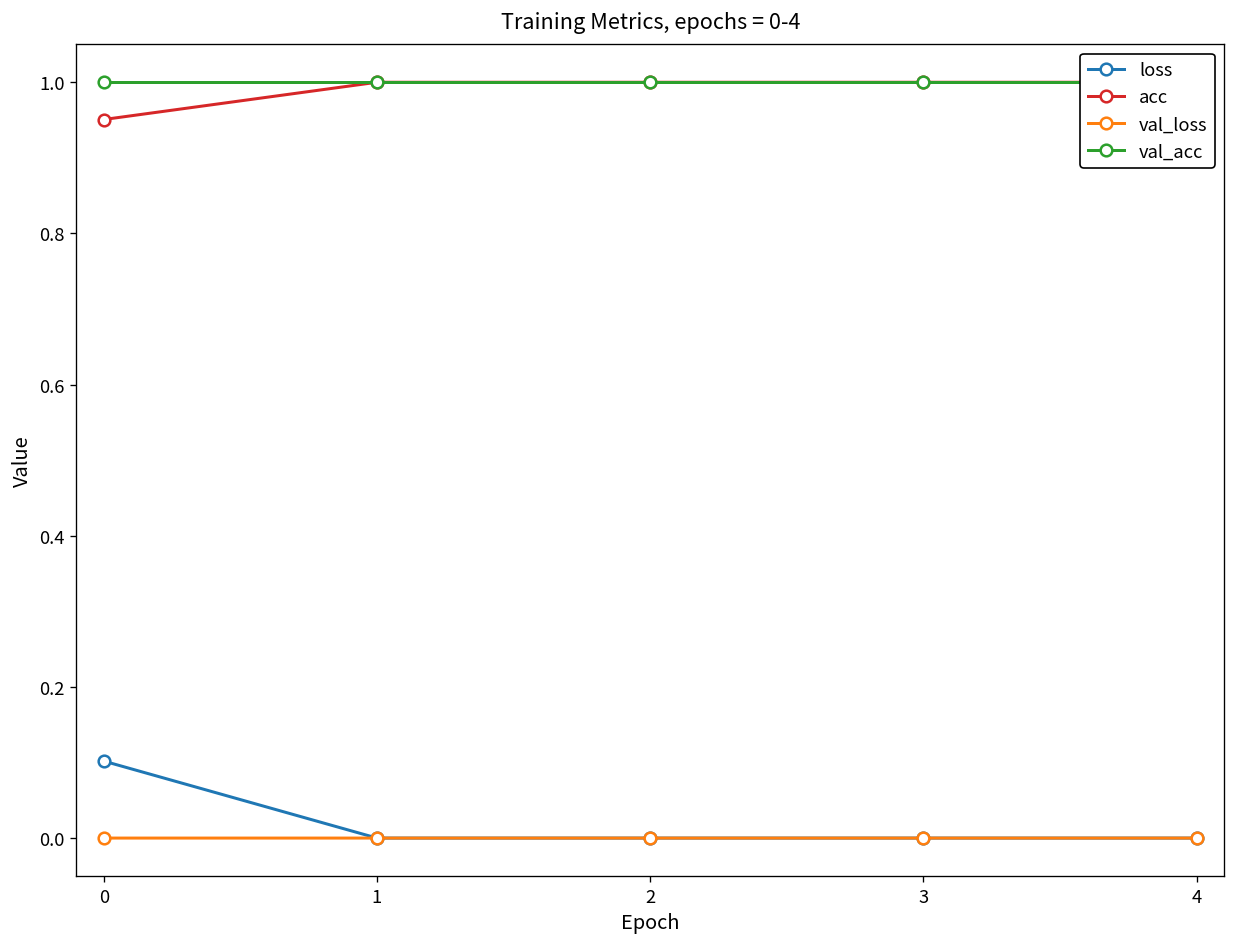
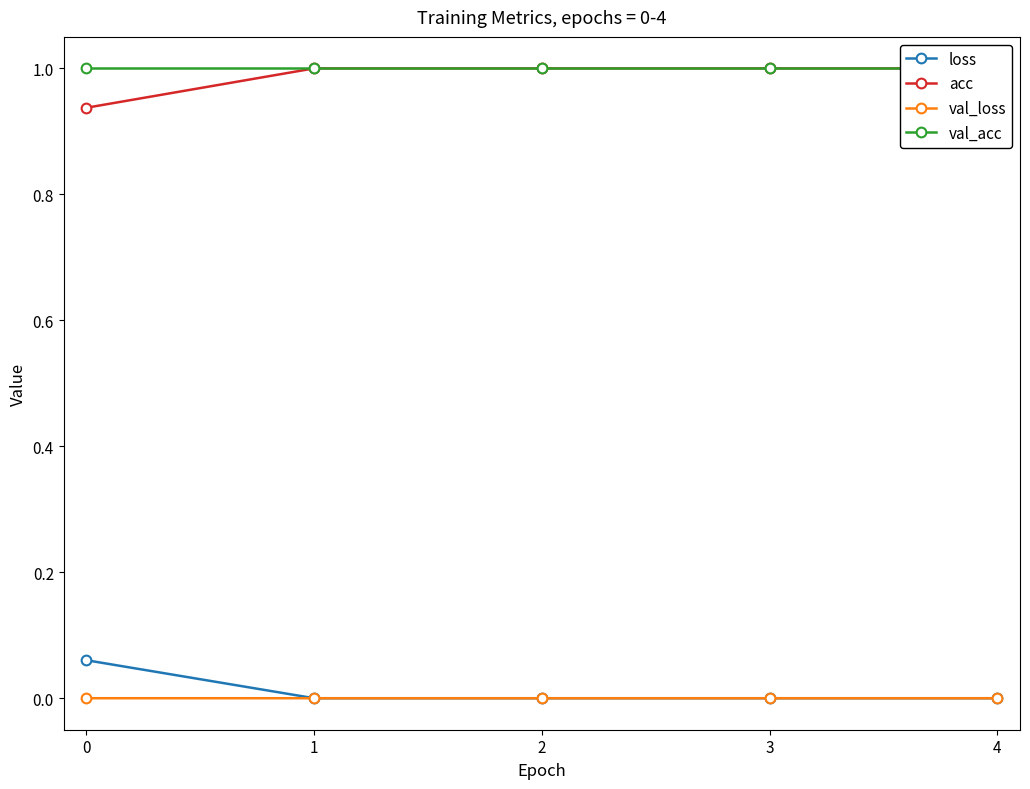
loss, 0: 0.10 -> 0.06
acc, 0: 0.95 -> 0.94
